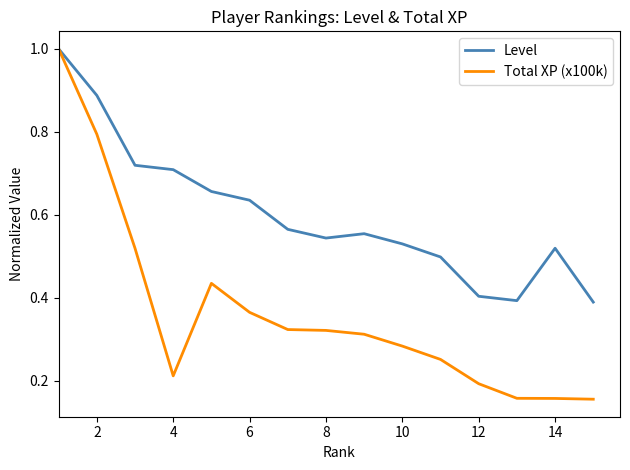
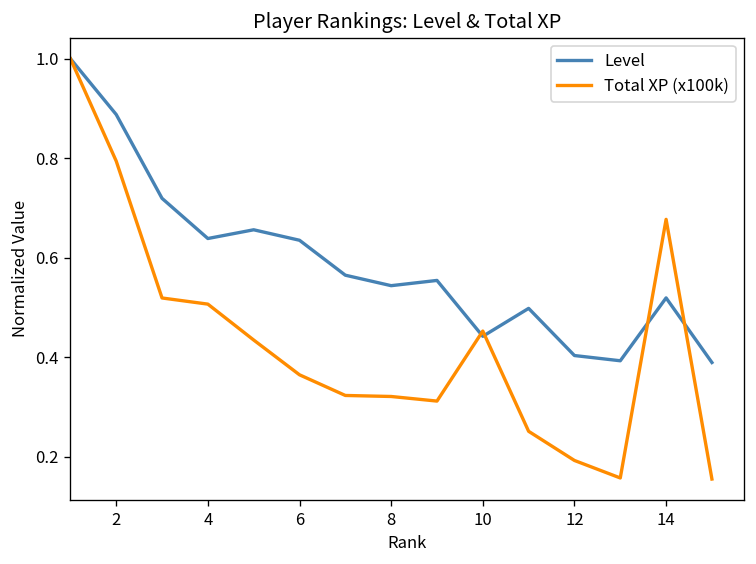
Level, 4: 0.71 -> 0.64
Total XP (x100k), 4: 0.21 -> 0.51
Level, 10: 0.53 -> 0.44
Total XP (x100k), 10: 0.28 -> 0.45
Total XP (x100k), 14: 0.16 -> 0.68
